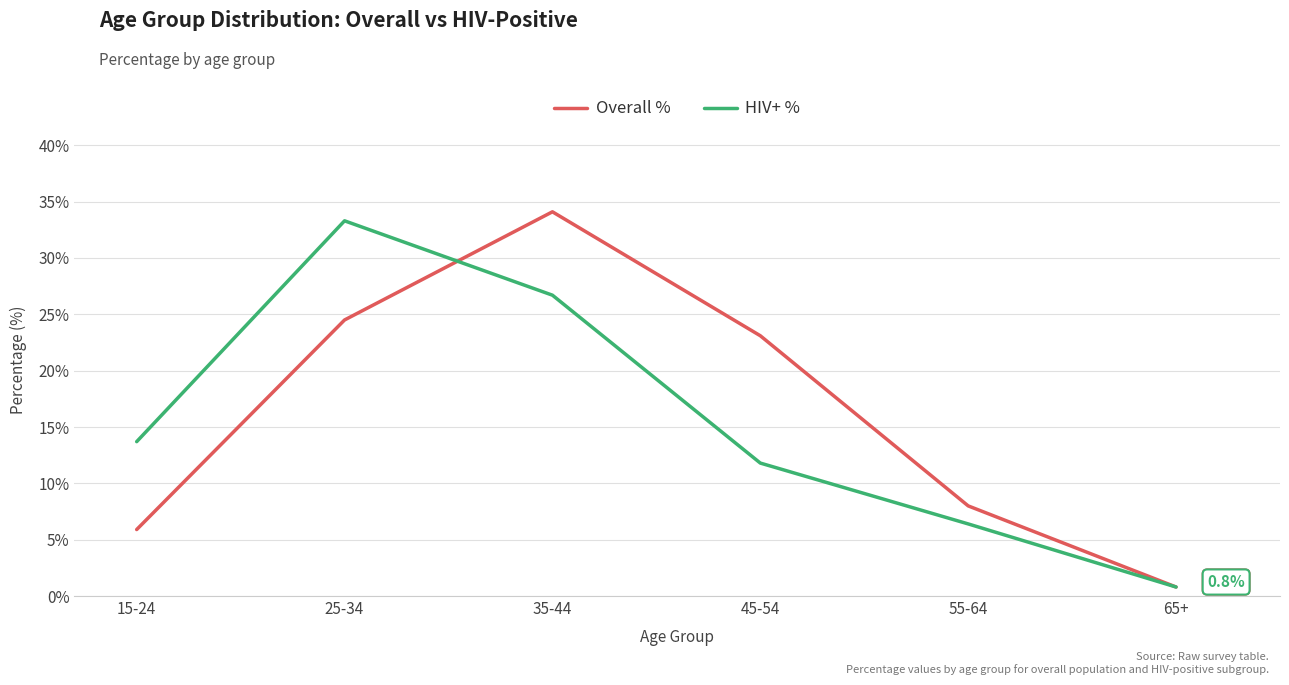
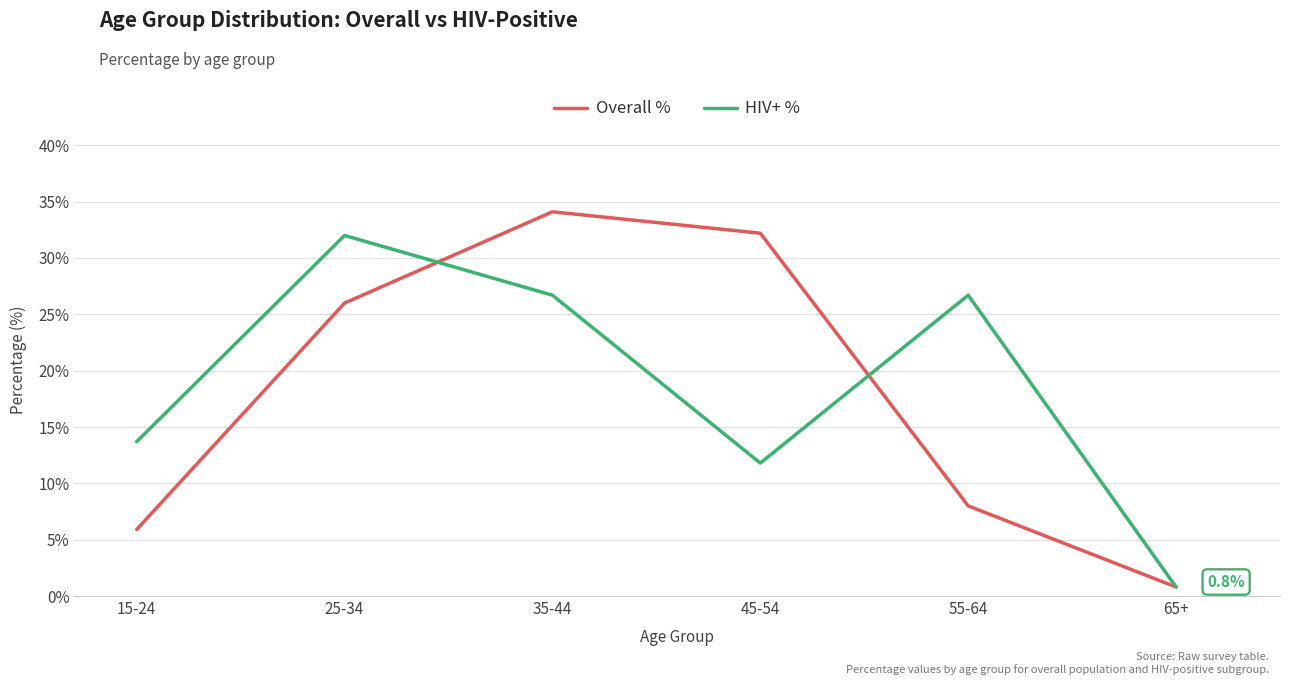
Overall %, 25-34: 24.5% -> 26.0%
HIV+ %, 25-34: 33.3% -> 32.0%
Overall %, 45-54: 23.1% -> 32.2%
HIV+ %, 55-64: 6.4% -> 26.7%
